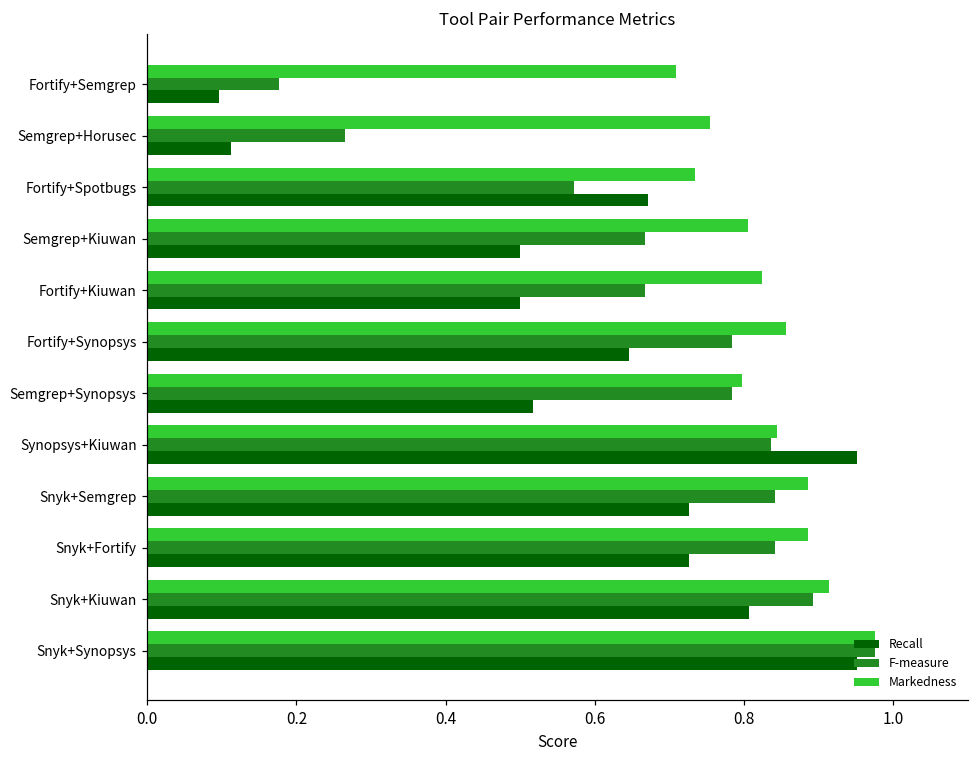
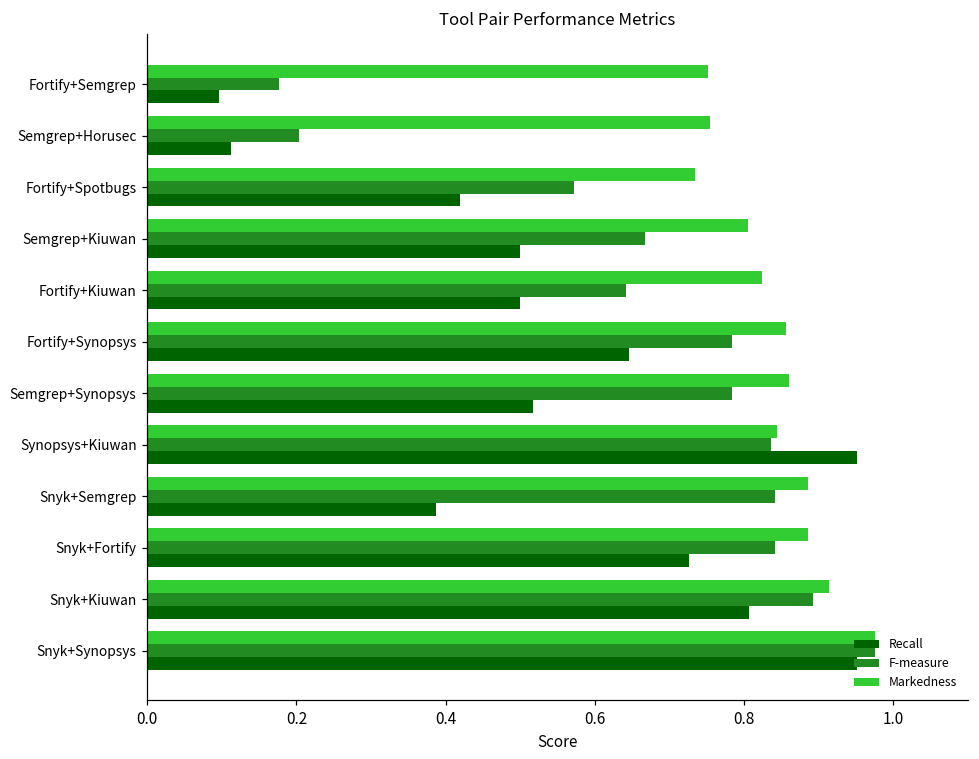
Markedness, Fortify+Semgrep: 0.71 -> 0.75
F-measure, Semgrep+Horusec: 0.27 -> 0.20
Recall, Fortify+Spotbugs: 0.67 -> 0.42
F-measure, Fortify+Kiuwan: 0.67 -> 0.64
Markedness, Semgrep+Synopsys: 0.80 -> 0.86
Recall, Snyk+Semgrep: 0.73 -> 0.39
